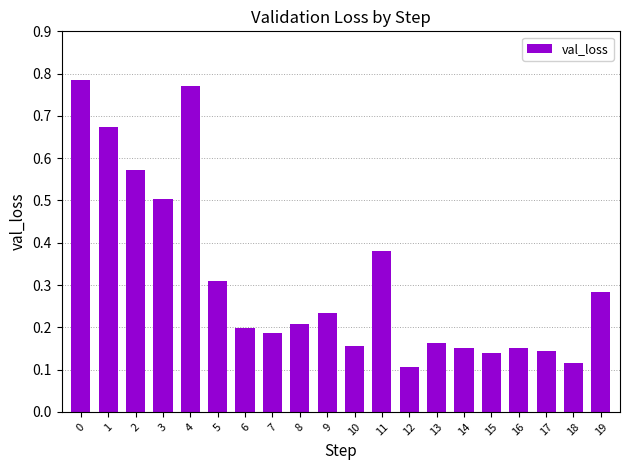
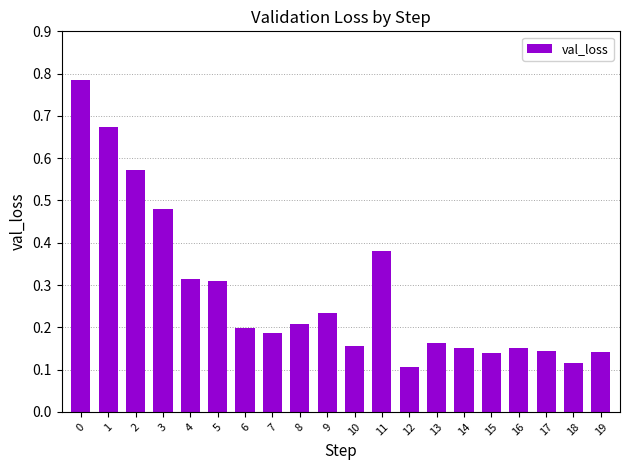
3: 0.50 -> 0.48
4: 0.77 -> 0.31
19: 0.28 -> 0.14
